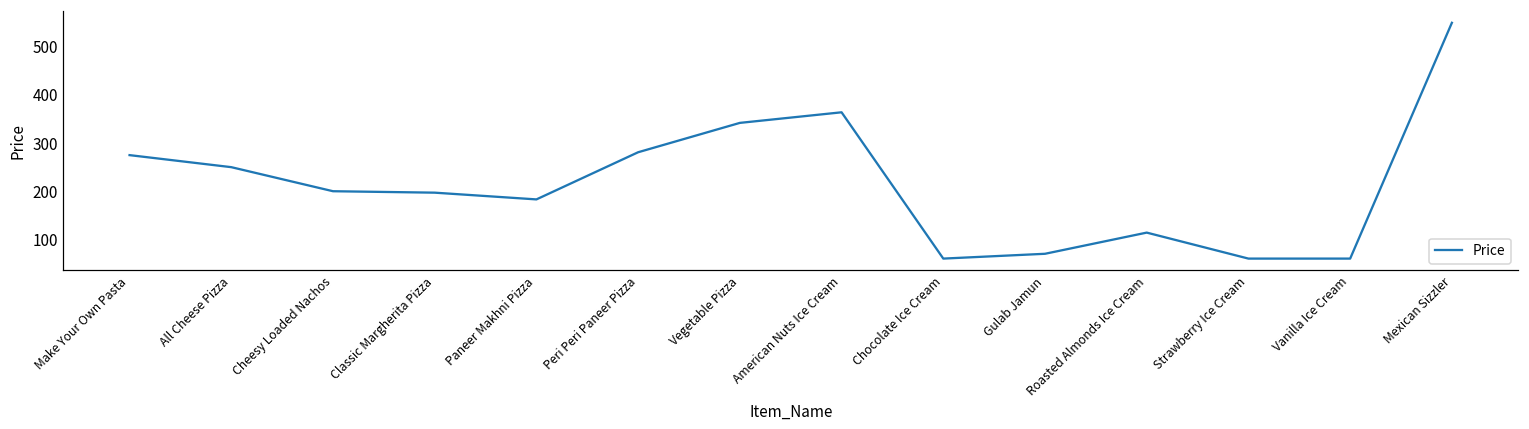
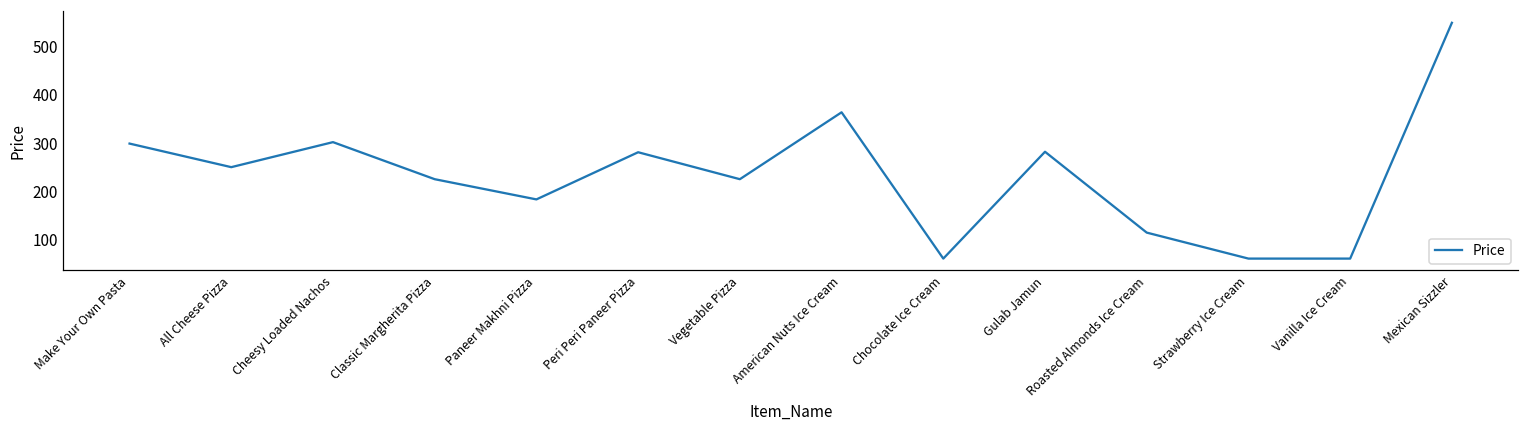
Make Your Own Pasta: 280 -> 300
Cheesy Loaded Nachos: 200 -> 300
Classic Margherita Pizza: 200 -> 230
Vegetable Pizza: 340 -> 230
Gulab Jamun: 70 -> 280
